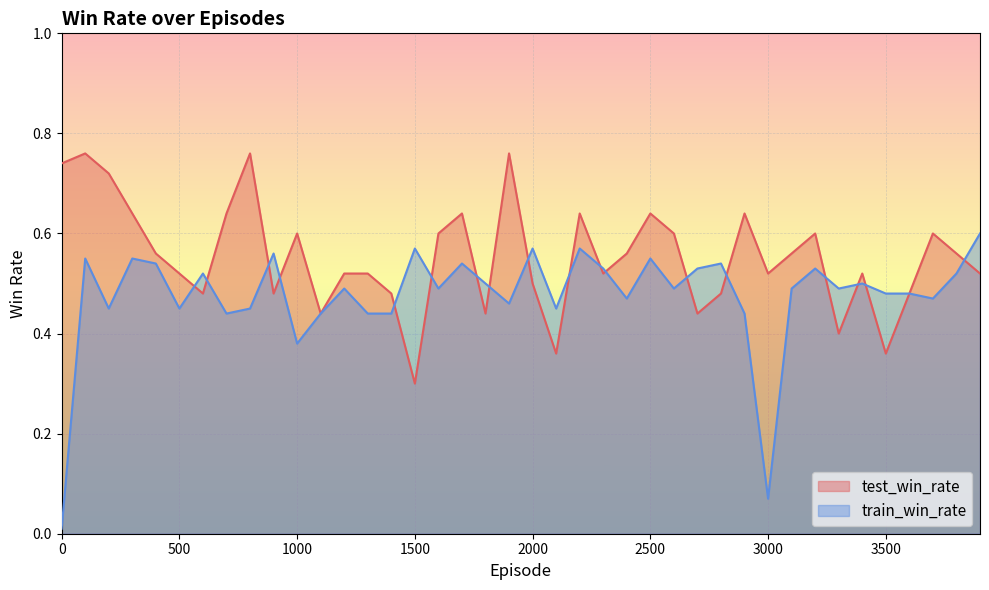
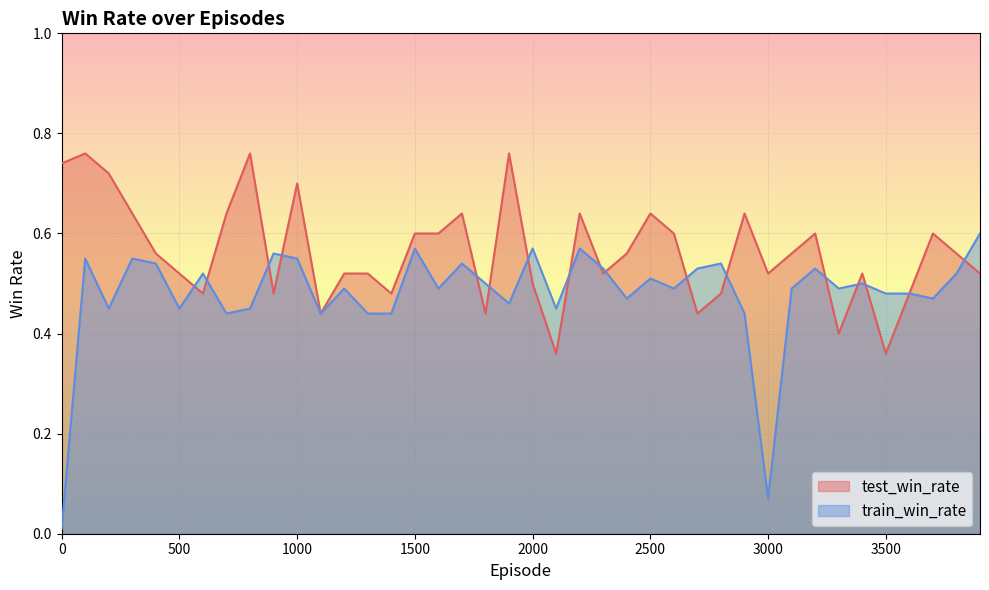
test_win_rate, 1000: 0.6 -> 0.7
train_win_rate, 1000: 0.38 -> 0.55
test_win_rate, 1500: 0.3 -> 0.6
train_win_rate, 2500: 0.55 -> 0.51
